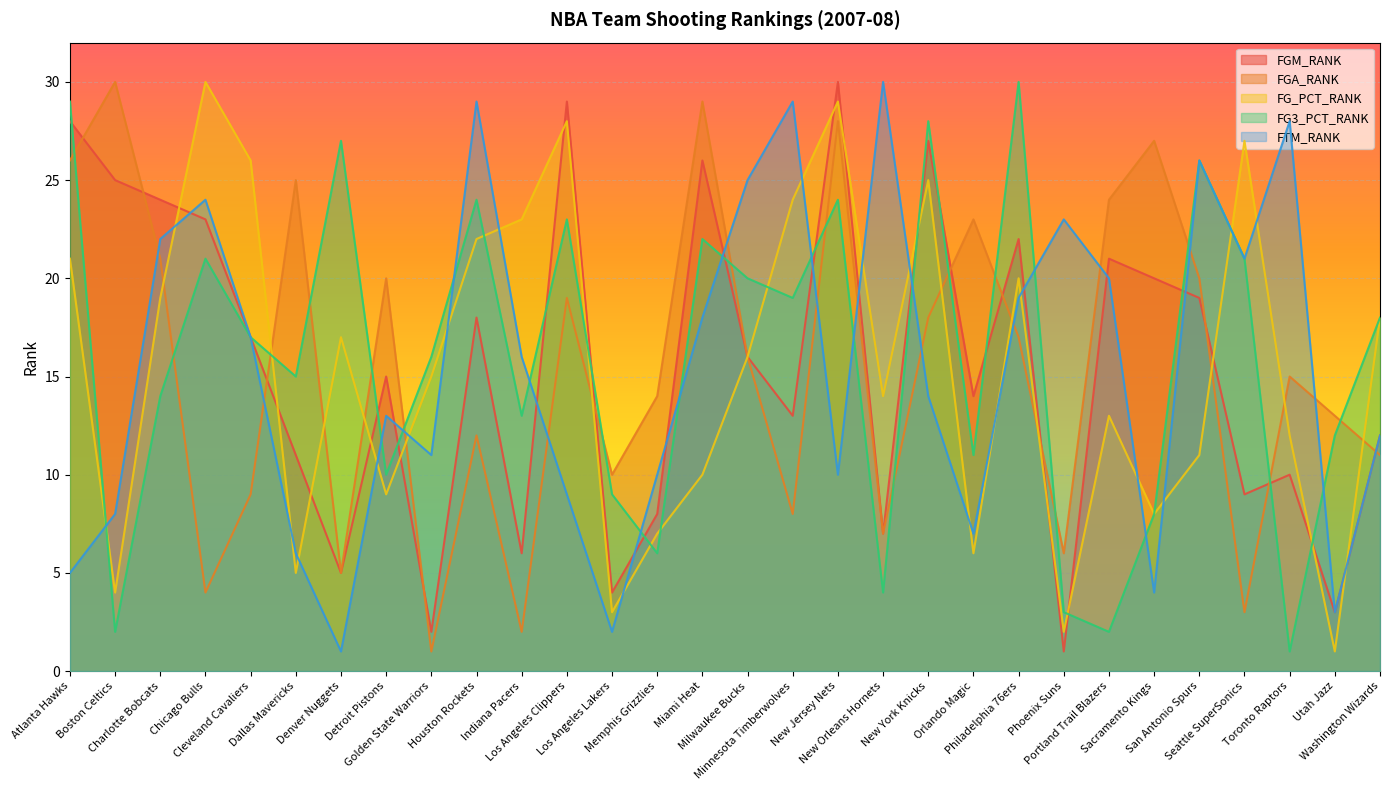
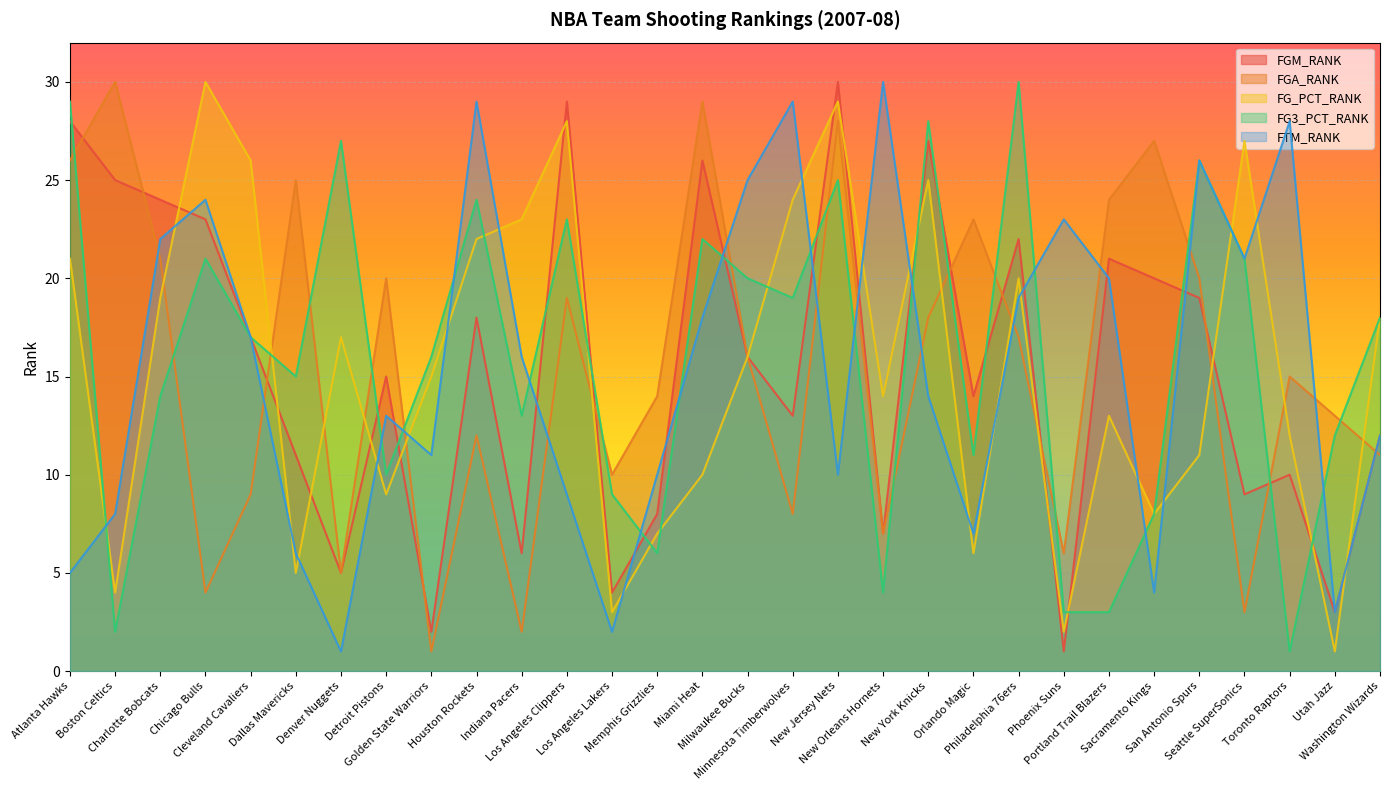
FG3_PCT_RANK, New Jersey Nets: 24 -> 25
FG3_PCT_RANK, Portland Trail Blazers: 2 -> 3
